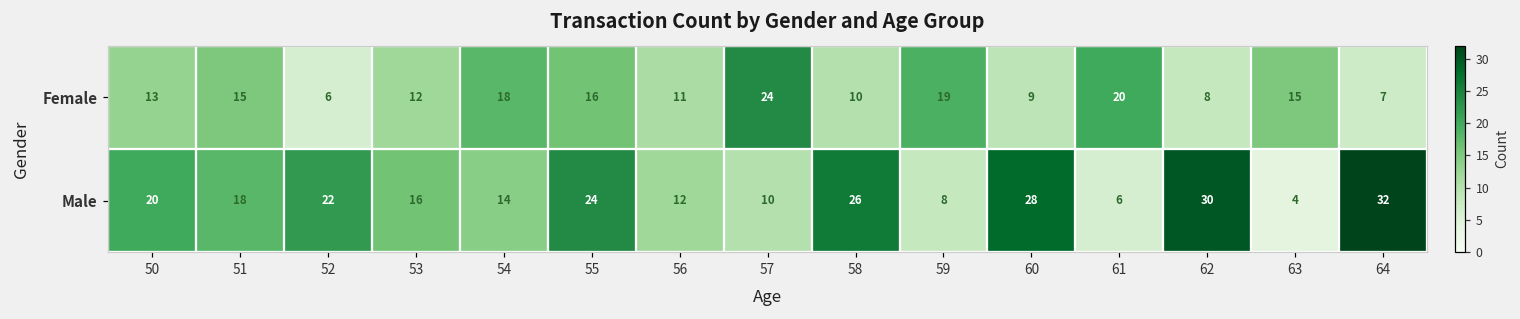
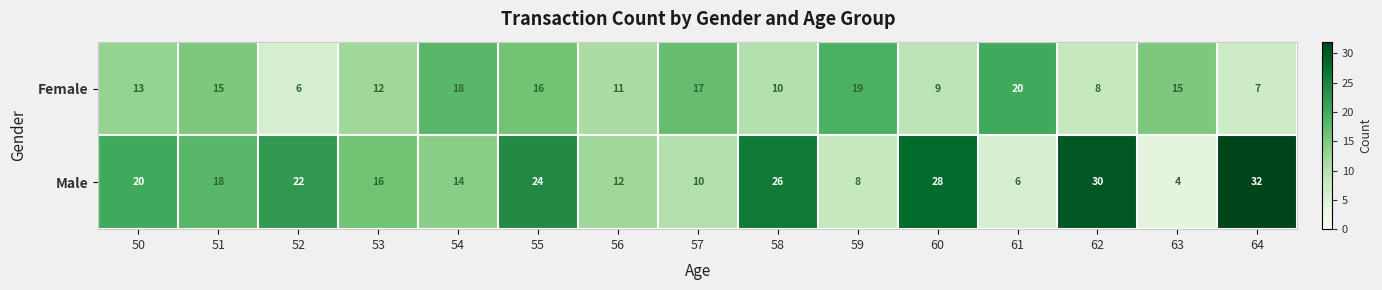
Female, 57: 24 -> 17
